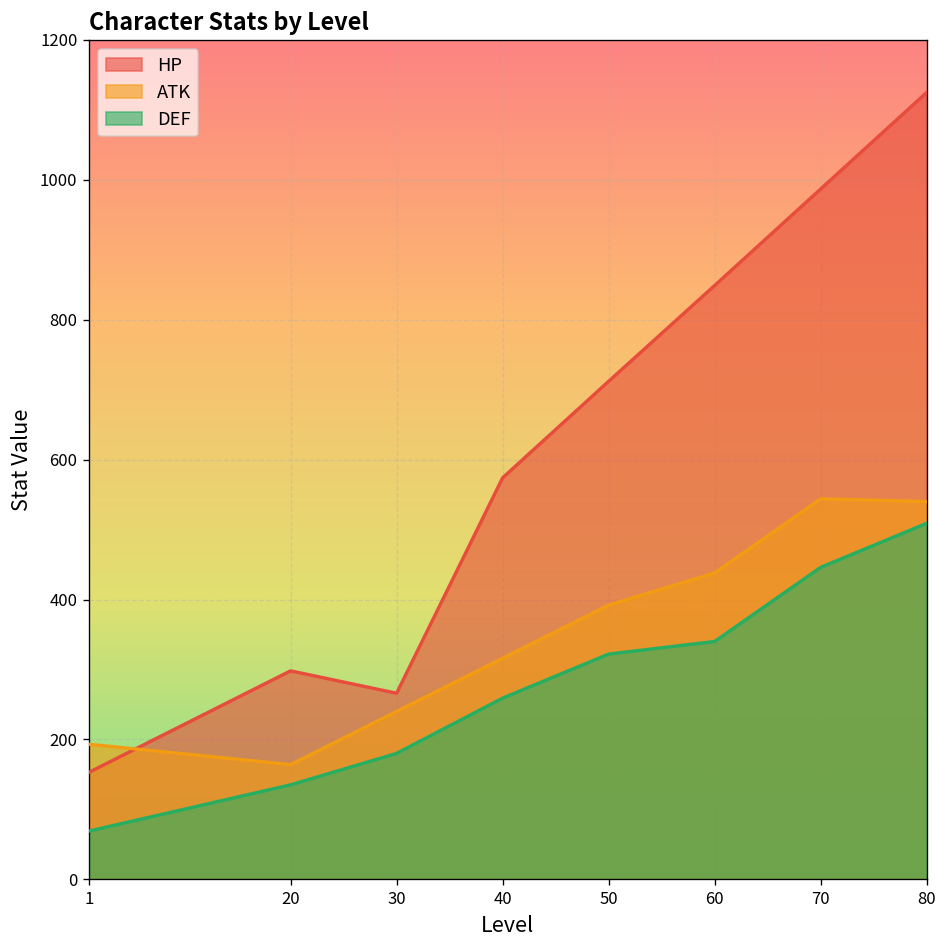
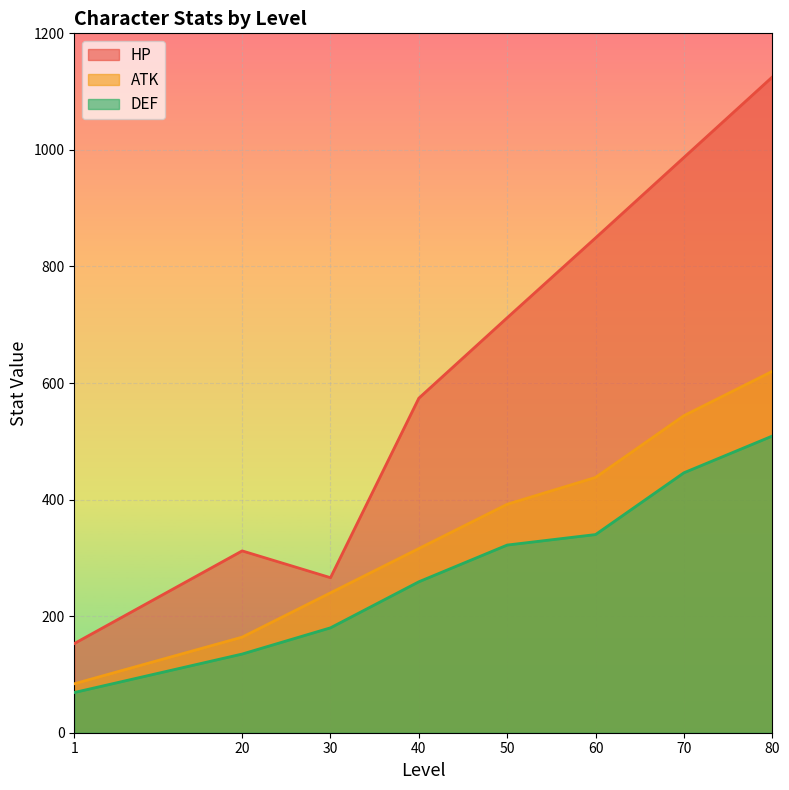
ATK, 1: 190 -> 80
HP, 20: 300 -> 310
ATK, 80: 540 -> 620
